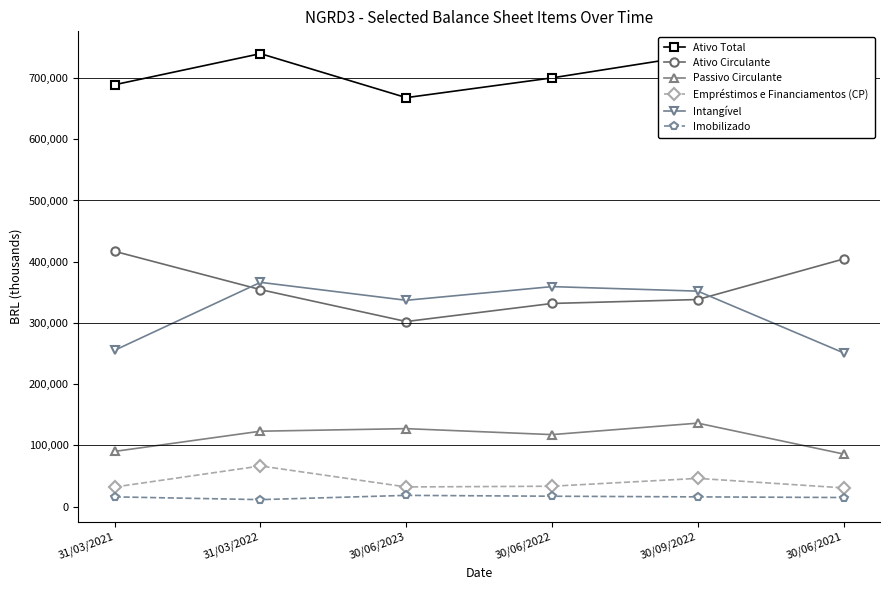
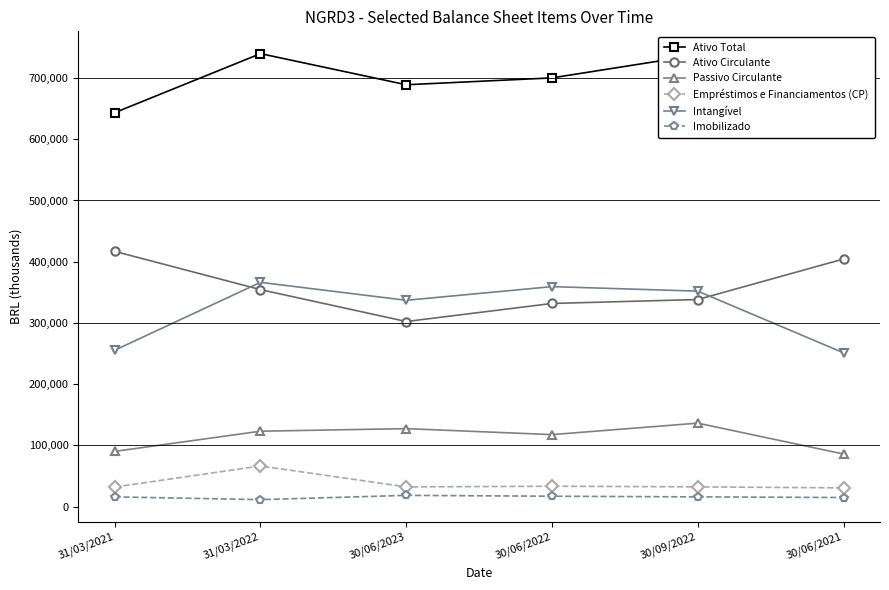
Ativo Total, 31/03/2021: 690,000 -> 640,000
Ativo Total, 30/06/2023: 670,000 -> 690,000
Empréstimos e Financiamentos (CP), 30/09/2022: 50,000 -> 30,000
